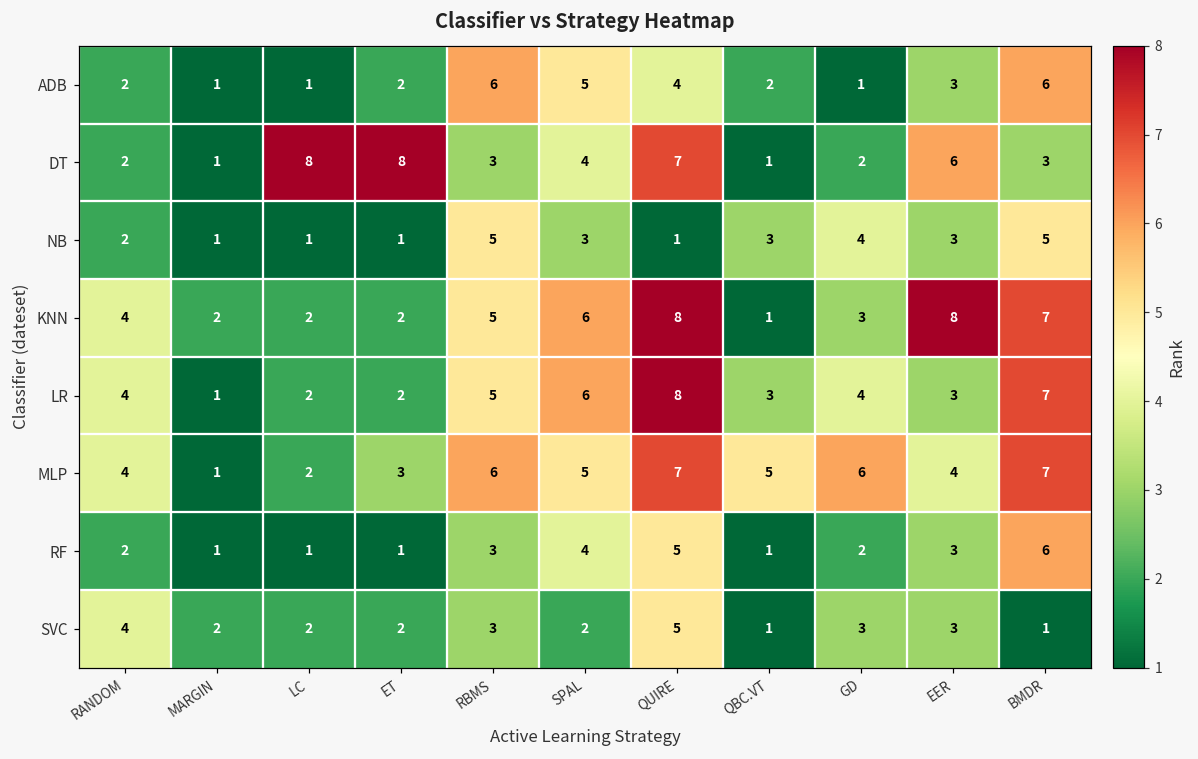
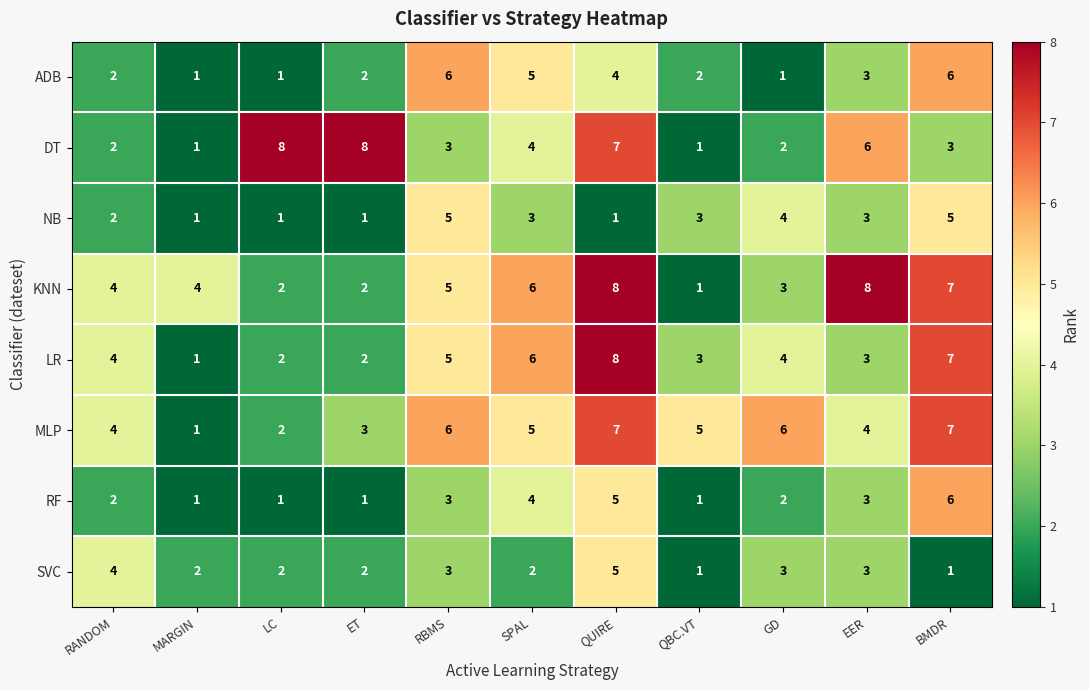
KNN, MARGIN: 2 -> 4
